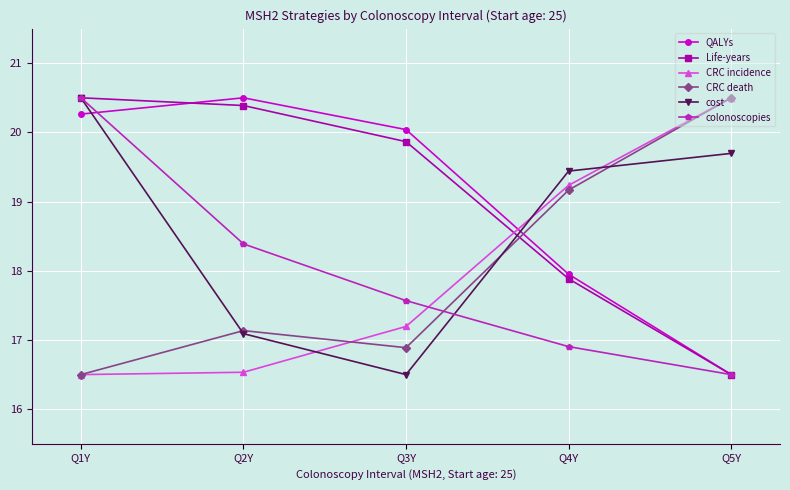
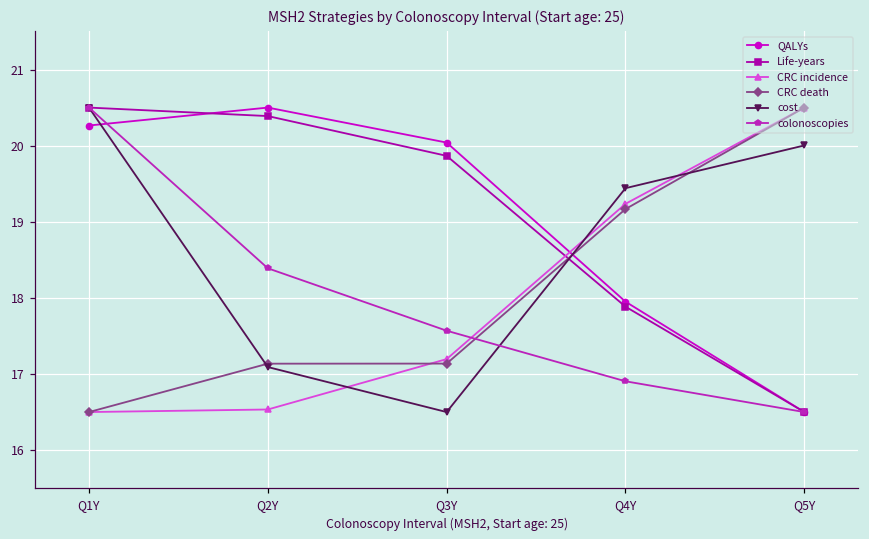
CRC death, Q3Y: 16.9 -> 17.1
cost, Q5Y: 19.7 -> 20.0
